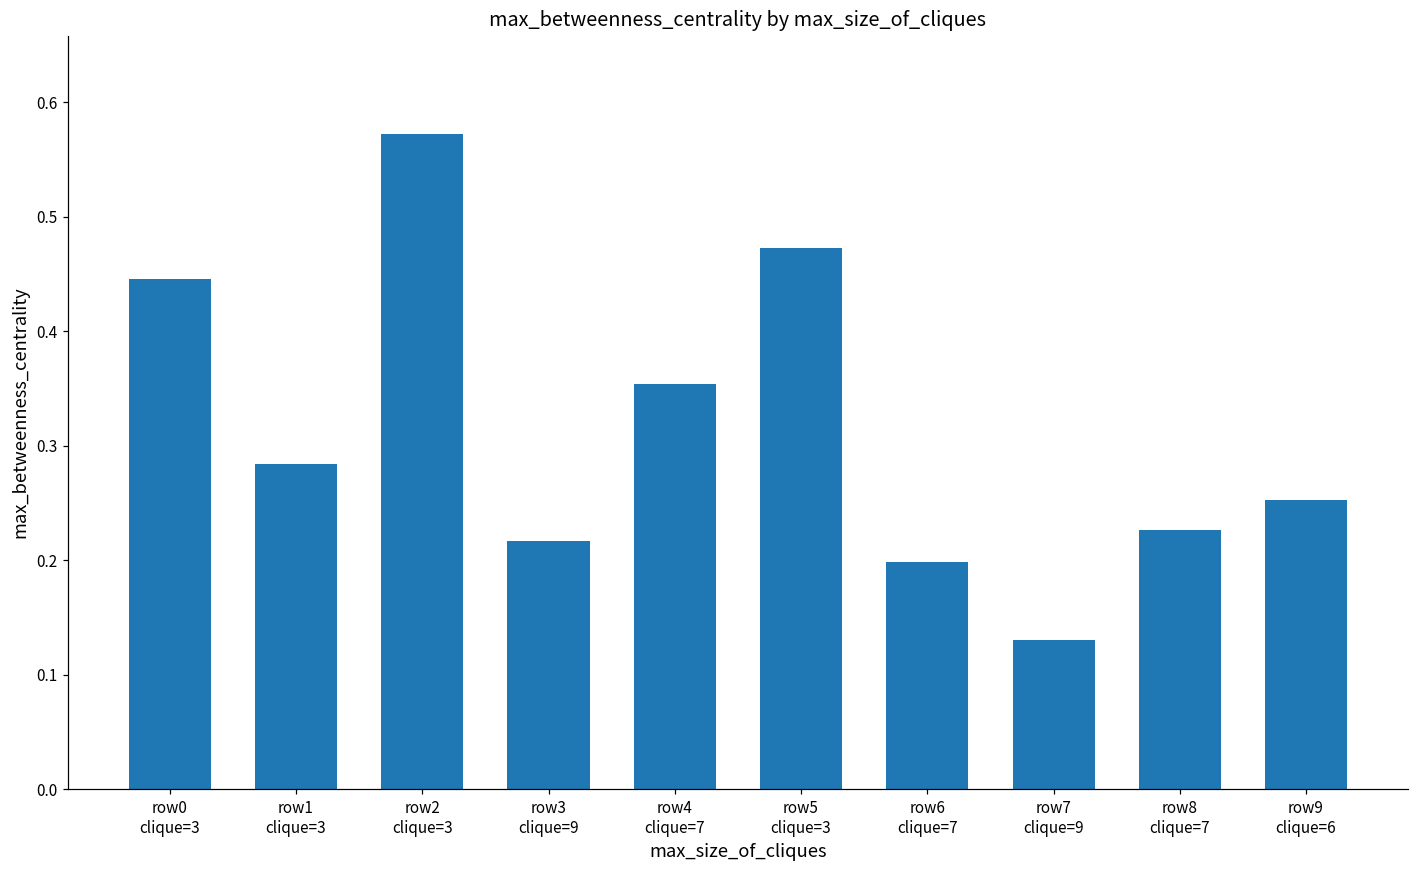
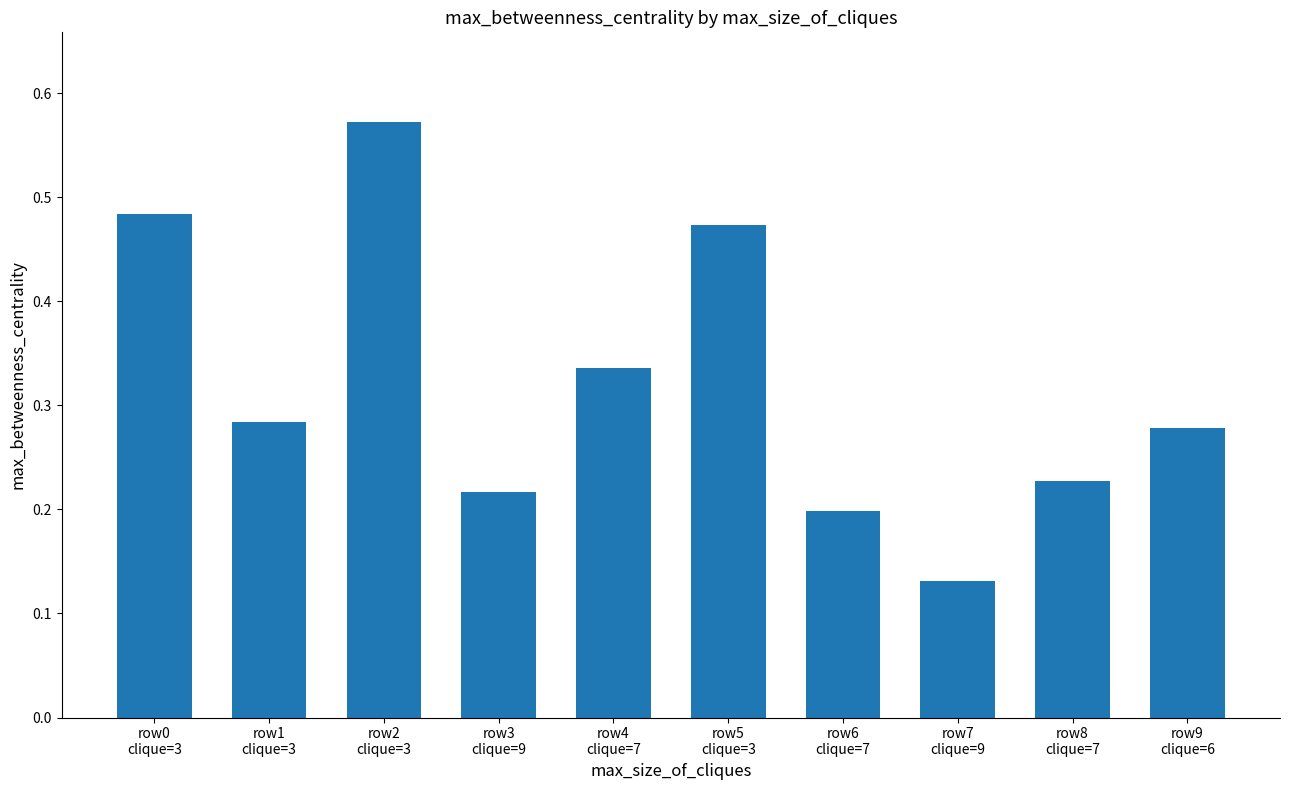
row0 clique=3: 0.446 -> 0.483
row4 clique=7: 0.354 -> 0.335
row9 clique=6: 0.252 -> 0.278
